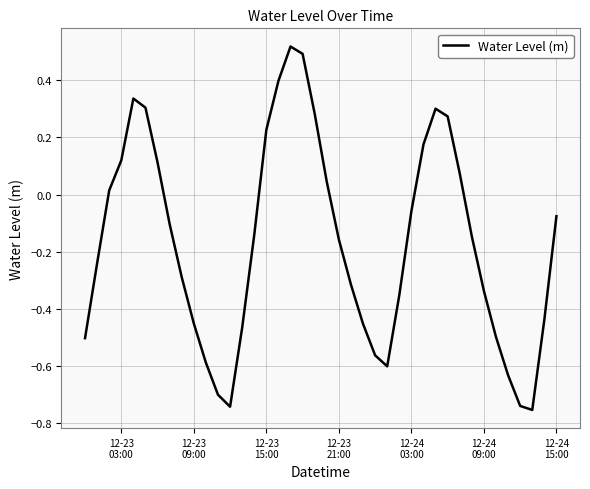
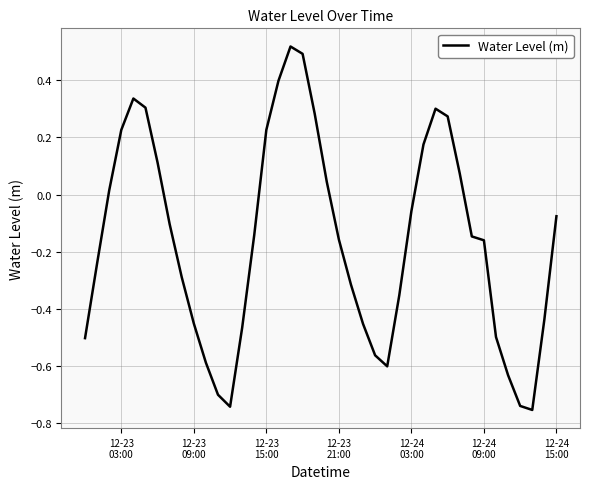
12-23 03:00: 0.12 -> 0.23
12-24 09:00: -0.34 -> -0.16
